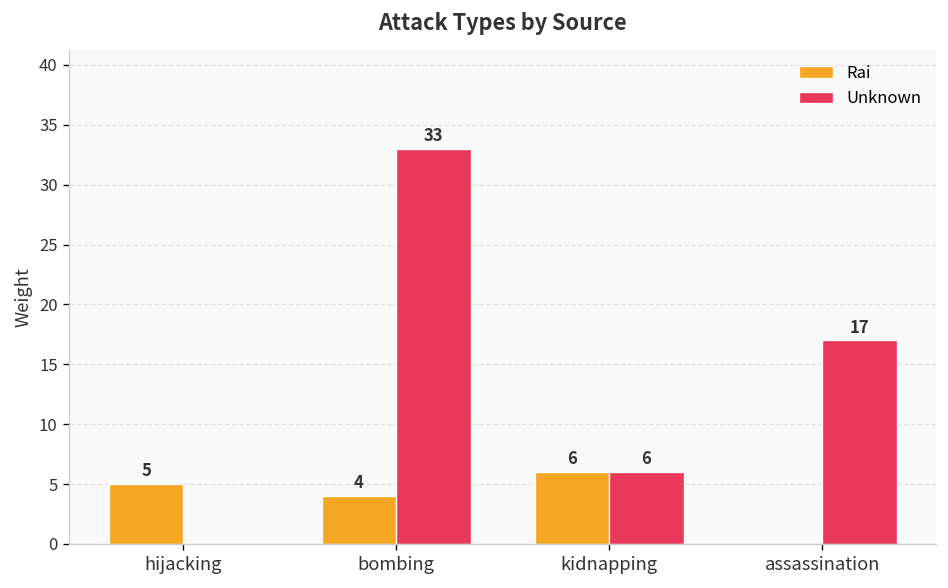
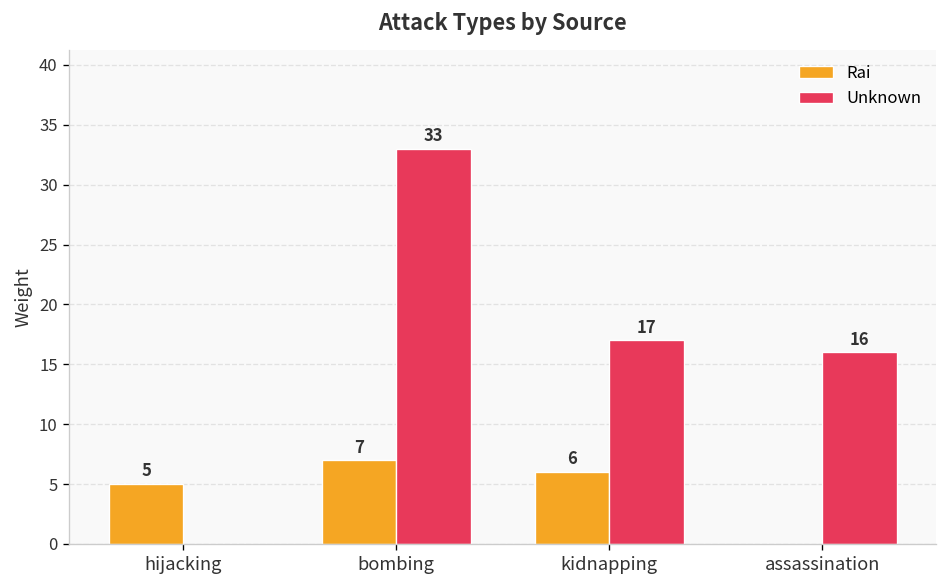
Rai, bombing: 4 -> 7
Unknown, kidnapping: 6 -> 17
Unknown, assassination: 17 -> 16
